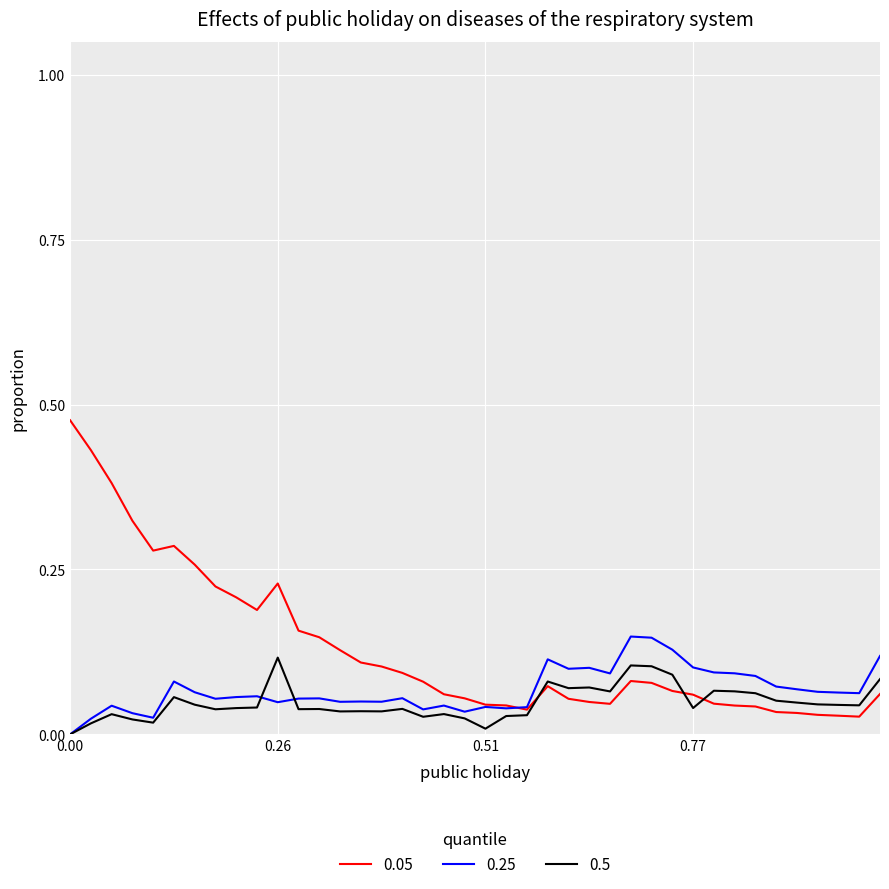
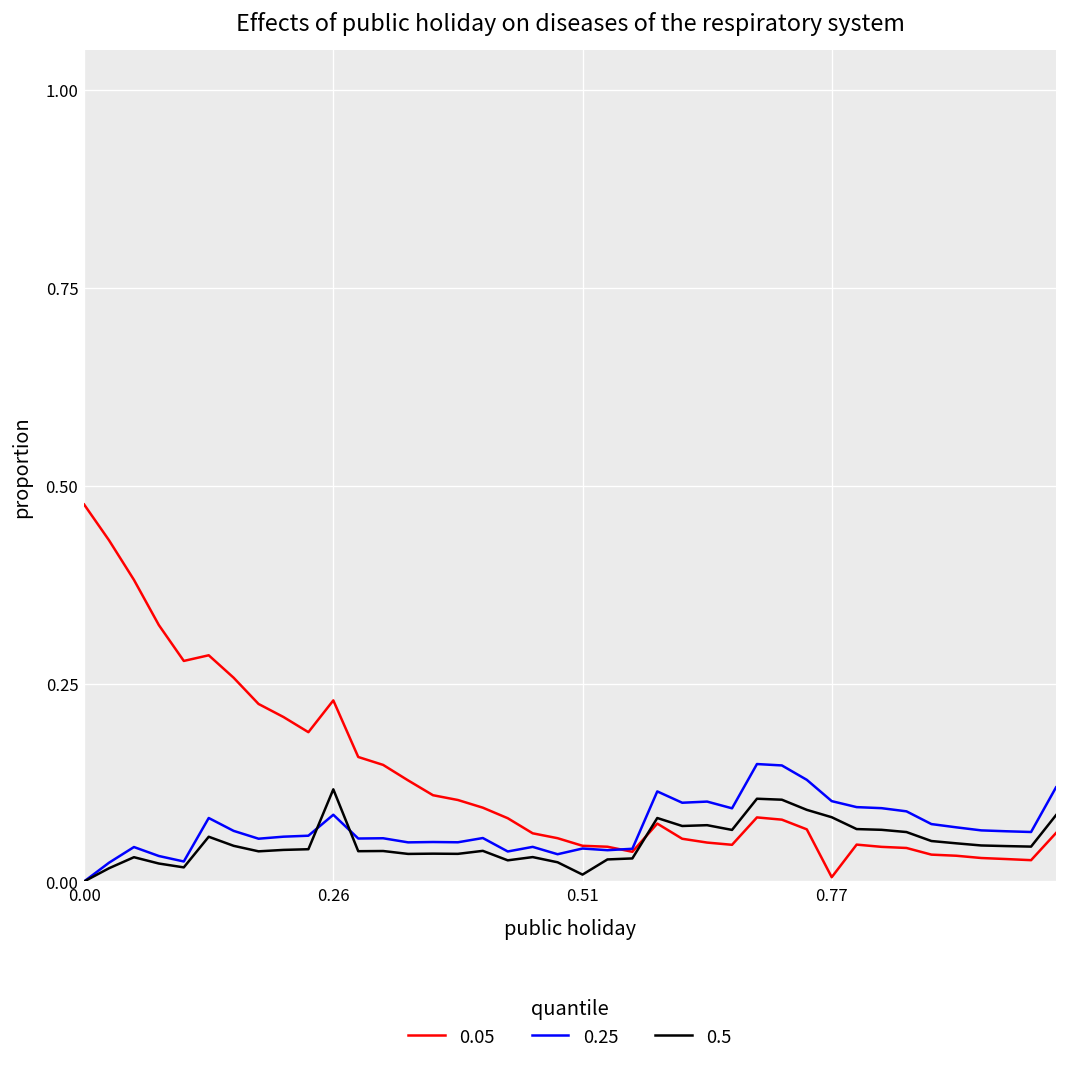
0.25, 0.26: 0.05 -> 0.08
0.05, 0.77: 0.06 -> 0.01
0.5, 0.77: 0.04 -> 0.08
